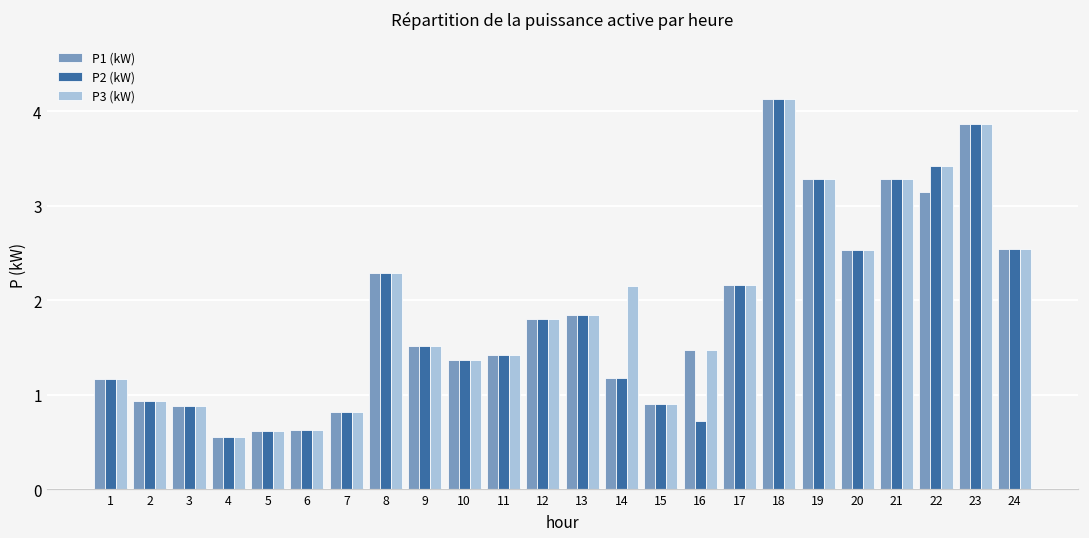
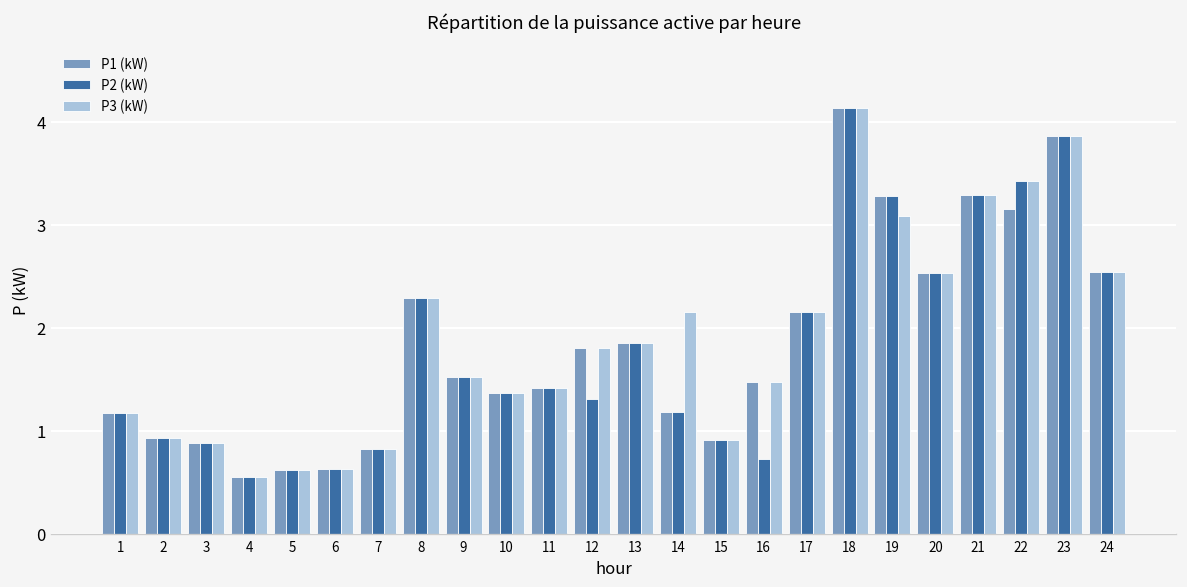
P2 (kW), 12: 1.8 -> 1.3
P3 (kW), 19: 3.3 -> 3.1
